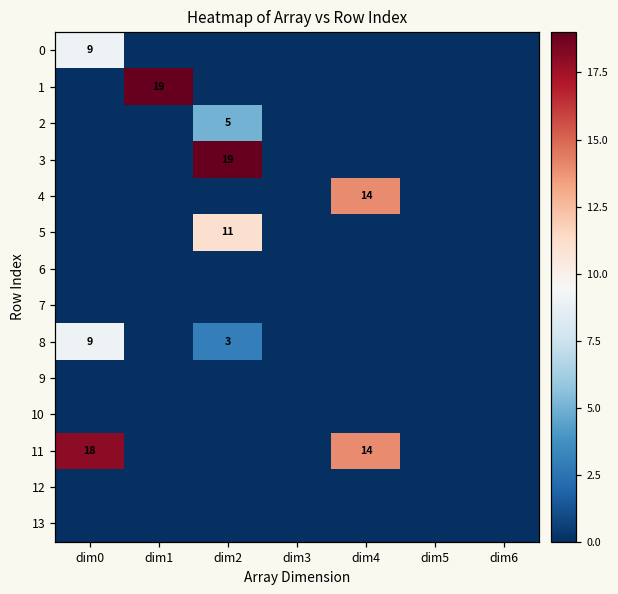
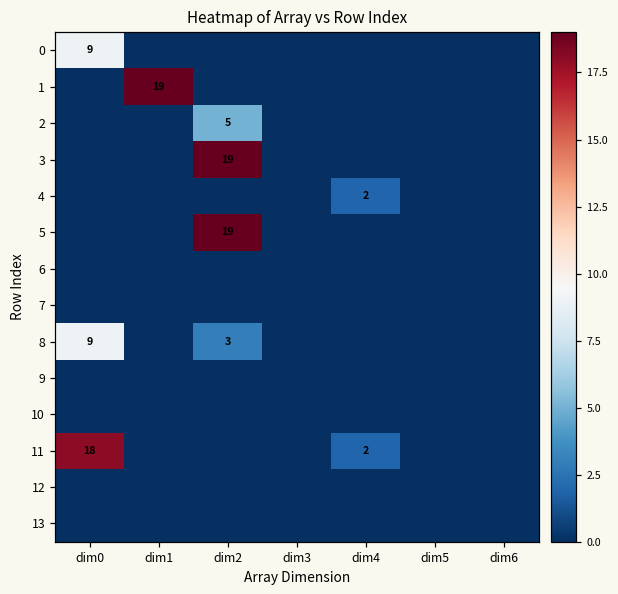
4, dim4: 14 -> 2
5, dim2: 11 -> 19
11, dim4: 14 -> 2
